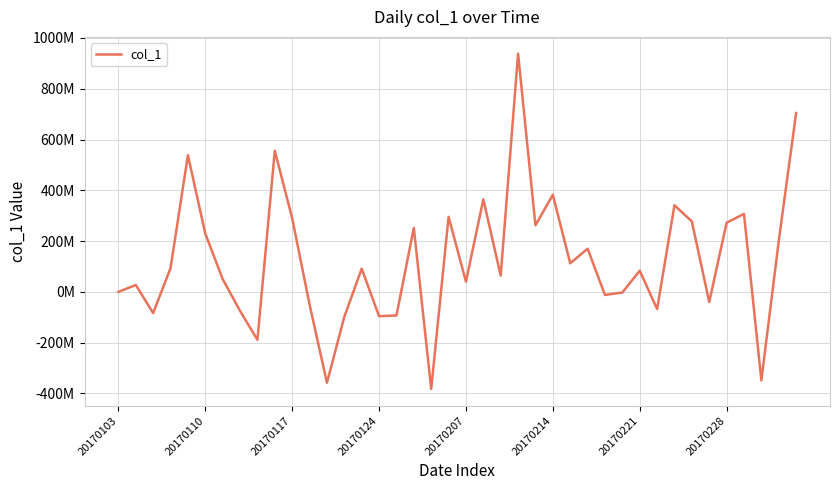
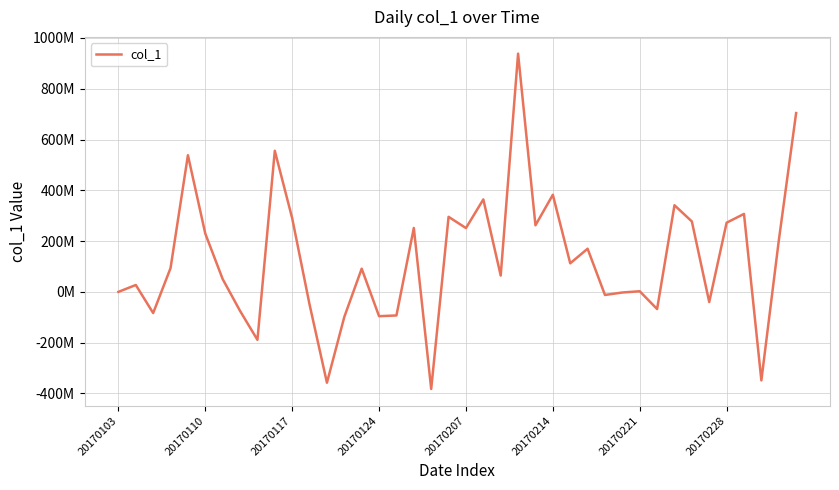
20170207: 40000000 -> 250000000
20170221: 80000000 -> 0
